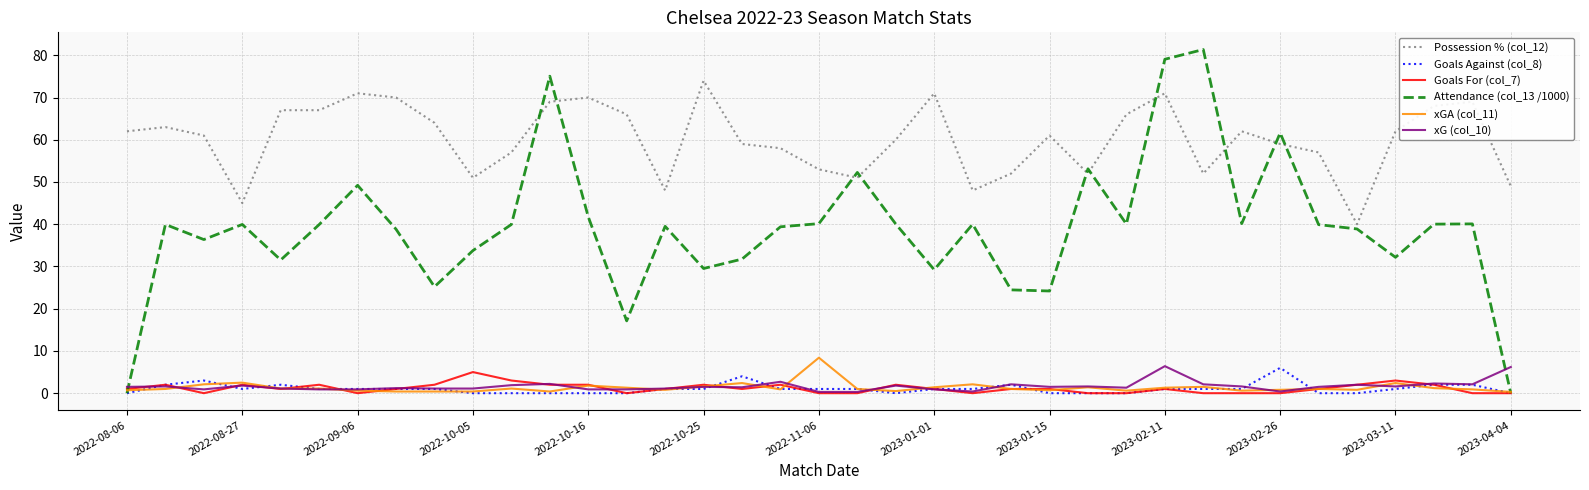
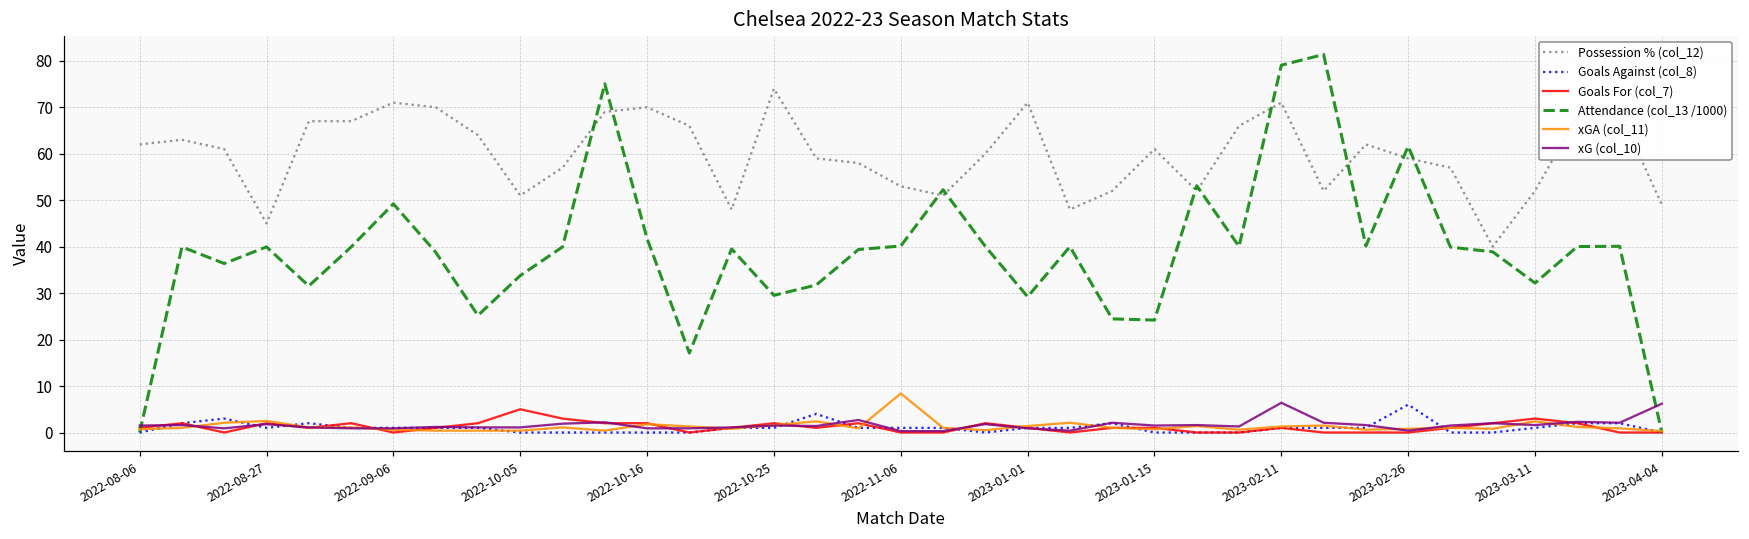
Possession % (col_12), 2023-03-11: 62 -> 52
